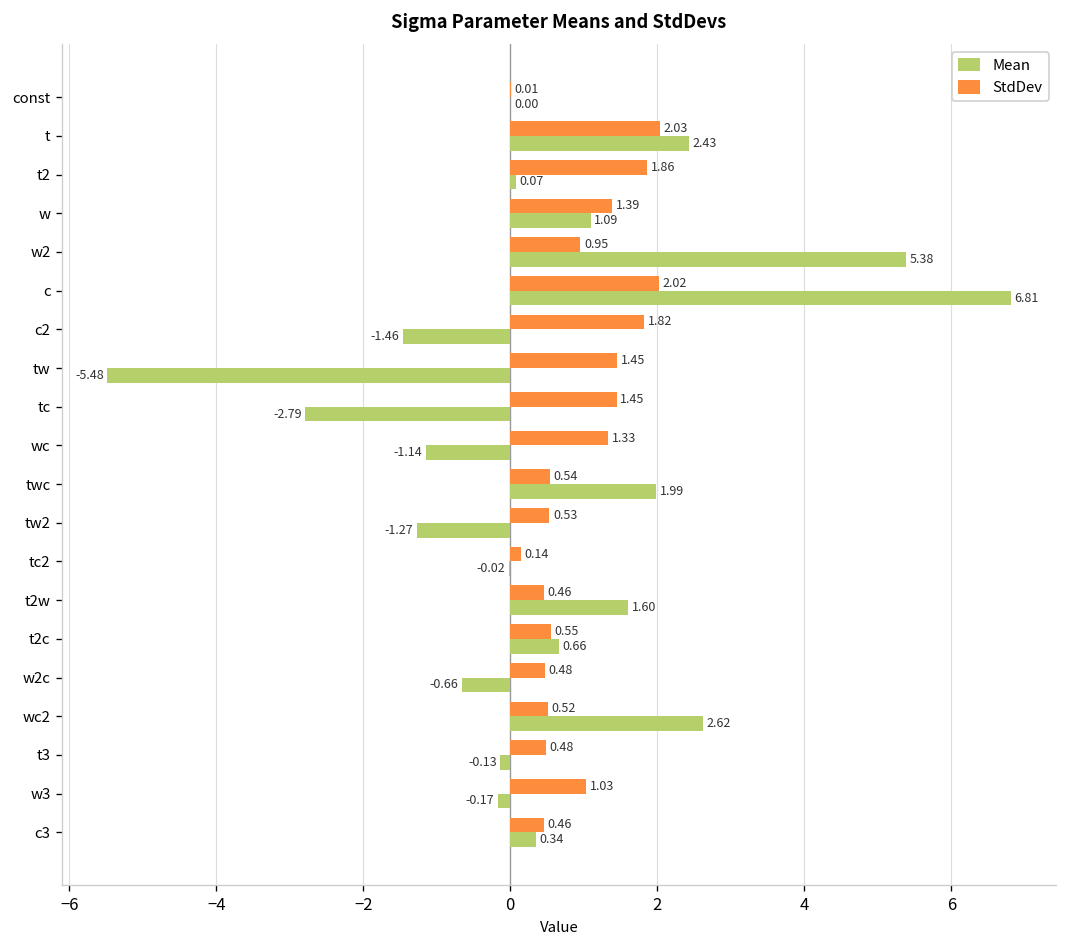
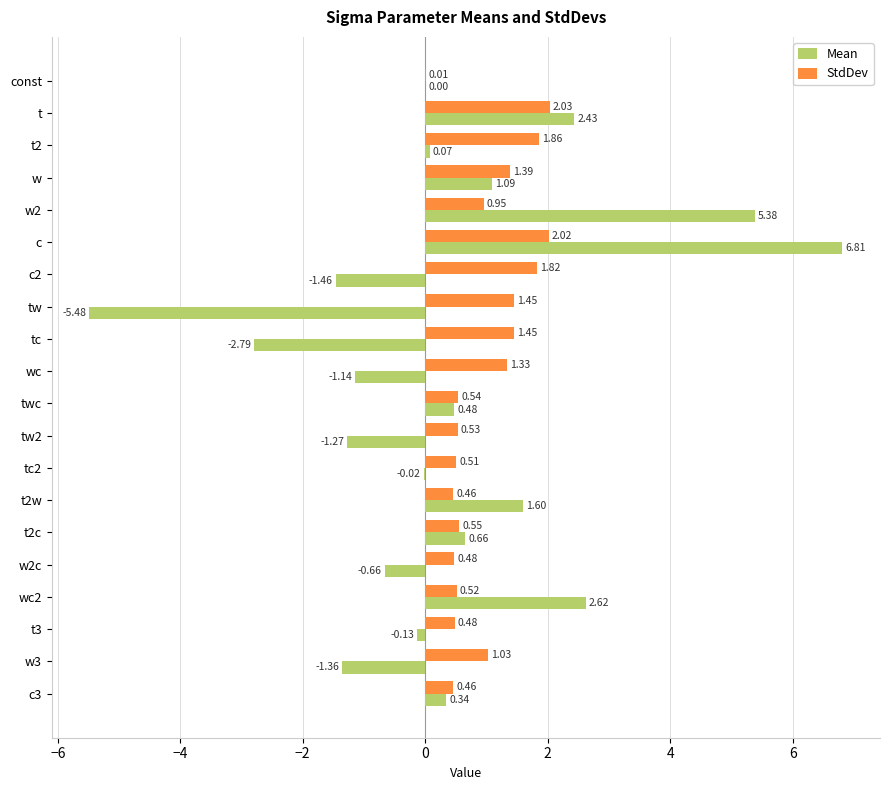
Mean, twc: 1.99 -> 0.48
StdDev, tc2: 0.14 -> 0.51
Mean, w3: -0.17 -> -1.36
